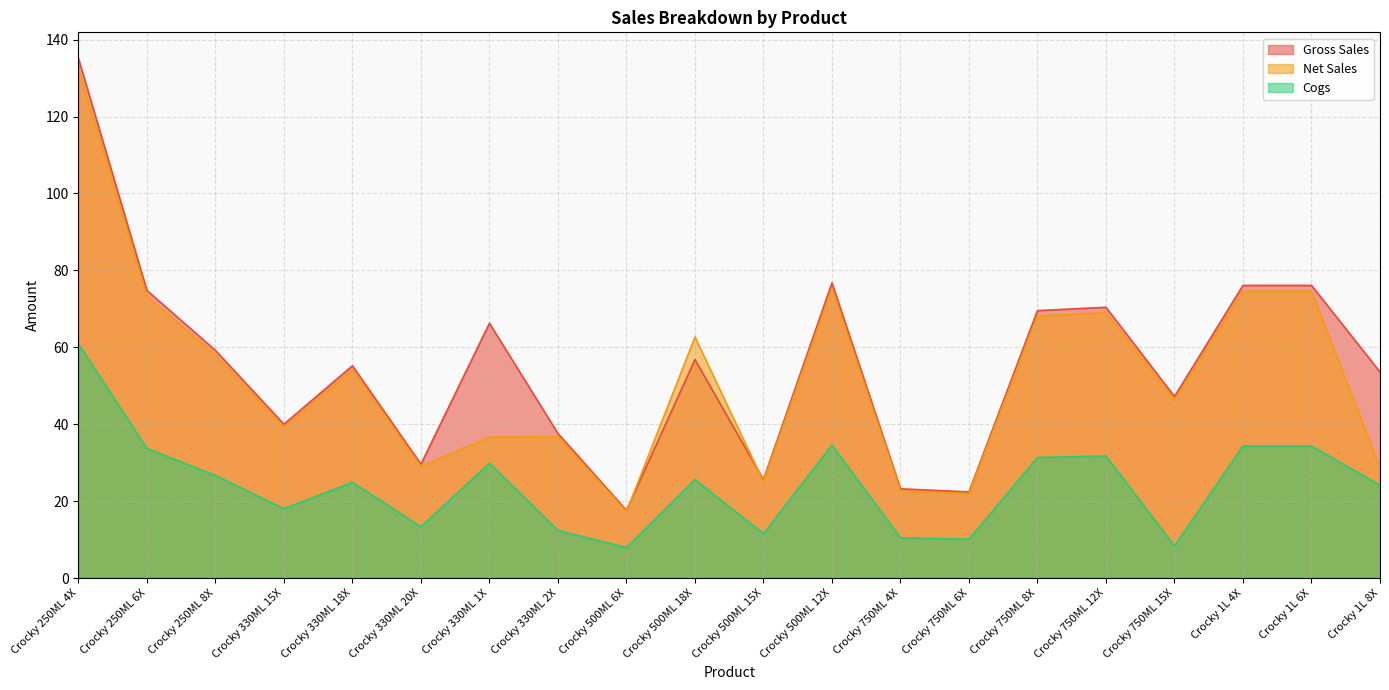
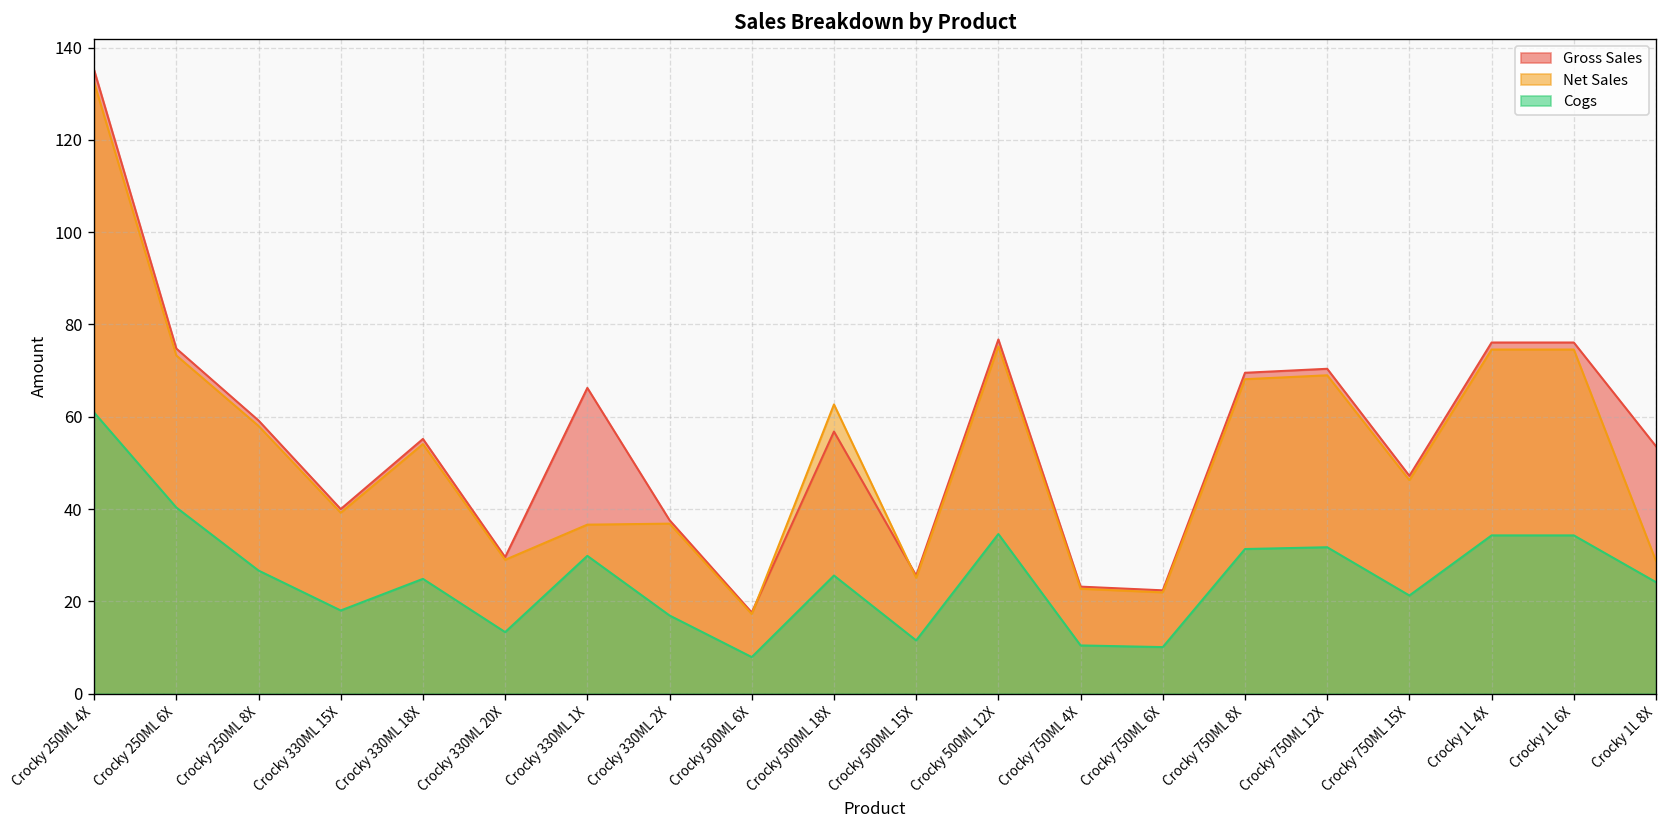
Cogs, Crocky 250ML 6X: 34 -> 40
Cogs, Crocky 330ML 2X: 12 -> 17
Cogs, Crocky 750ML 15X: 8 -> 21
